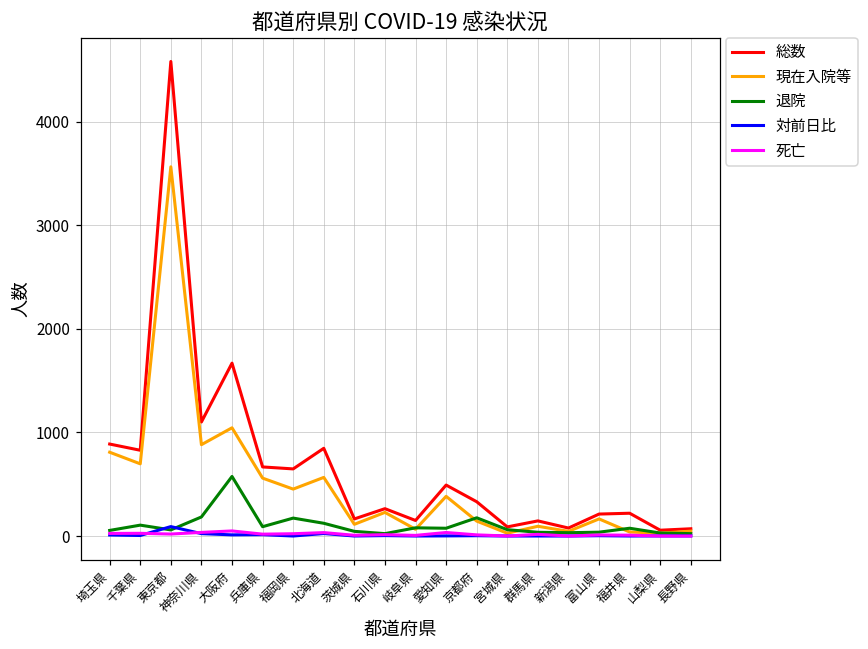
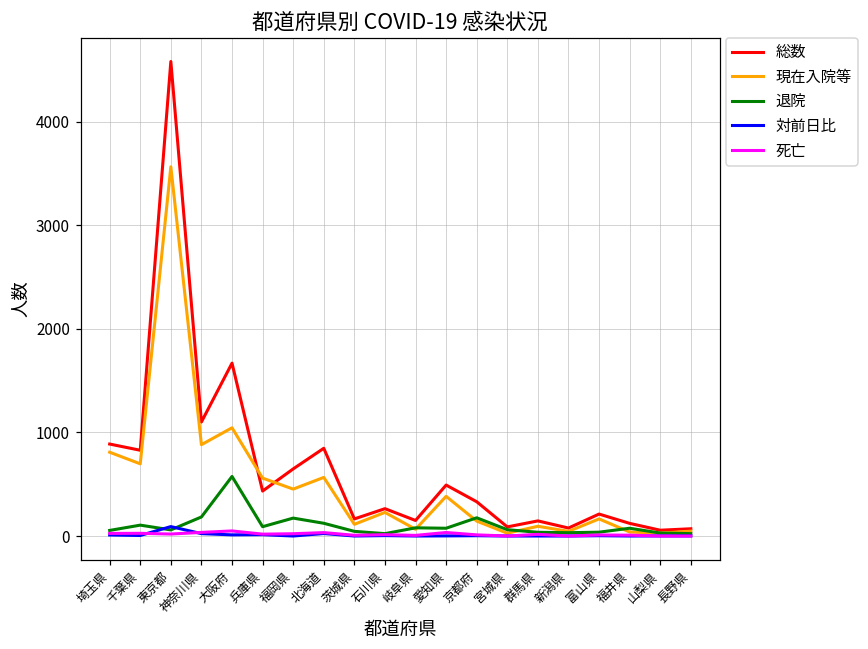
総数, 兵庫県: 700 -> 400
総数, 福井県: 200 -> 100
